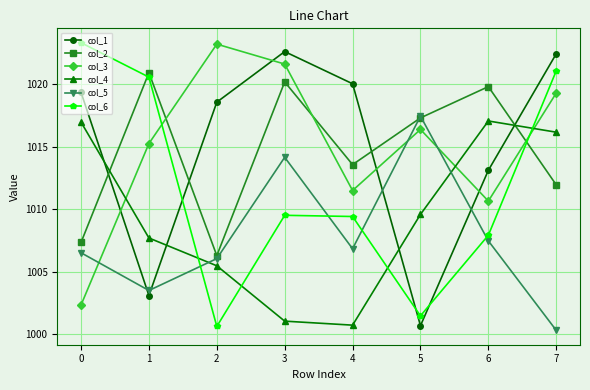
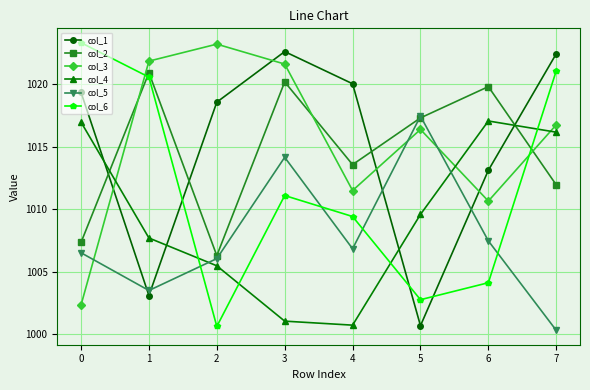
col_3, 1: 1015.3 -> 1021.9
col_6, 3: 1009.5 -> 1011.1
col_6, 5: 1001.5 -> 1002.8
col_6, 6: 1007.9 -> 1004.1
col_3, 7: 1019.3 -> 1016.8
